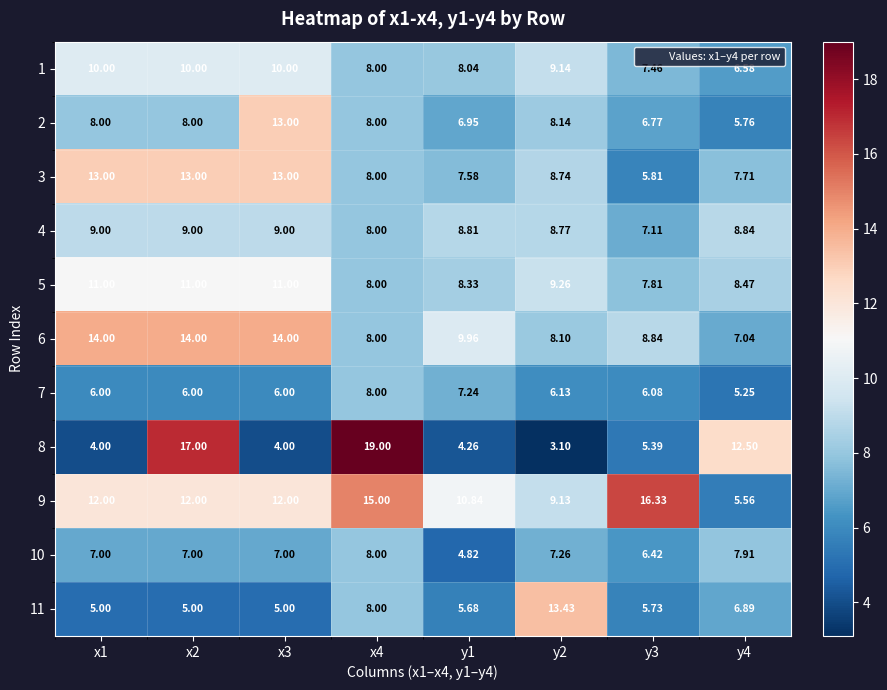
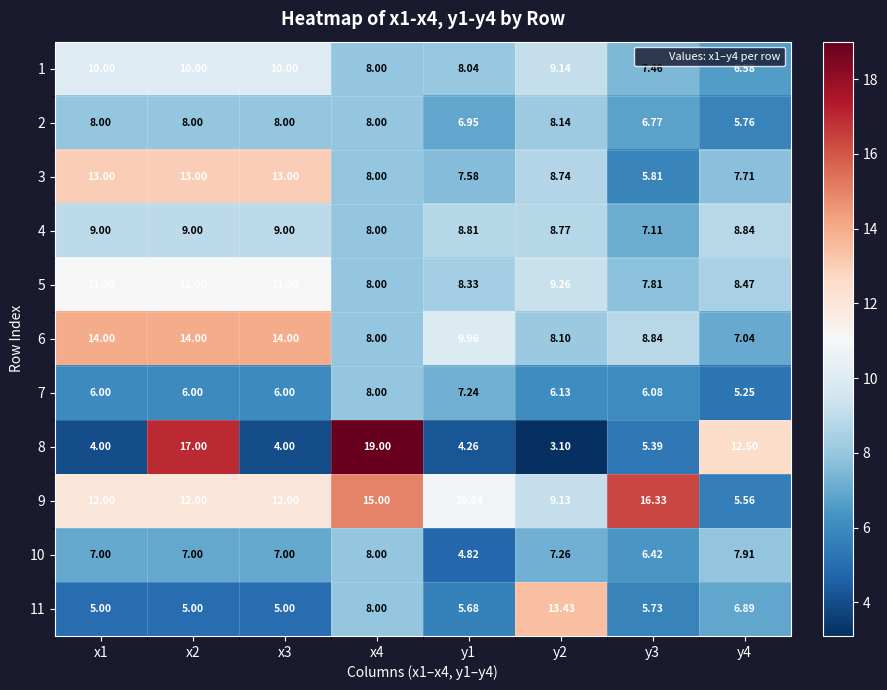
2, x3: 13.00 -> 8.00
